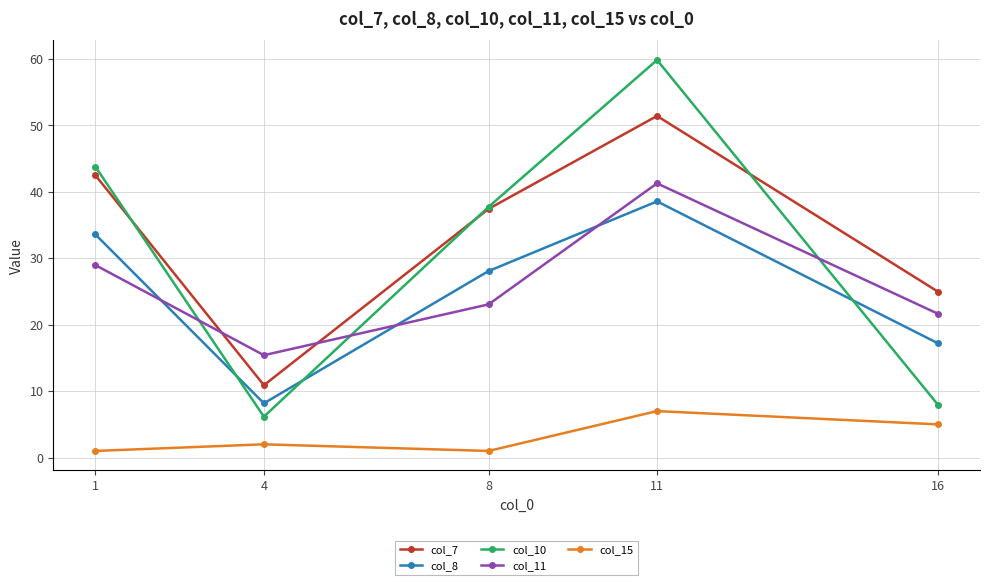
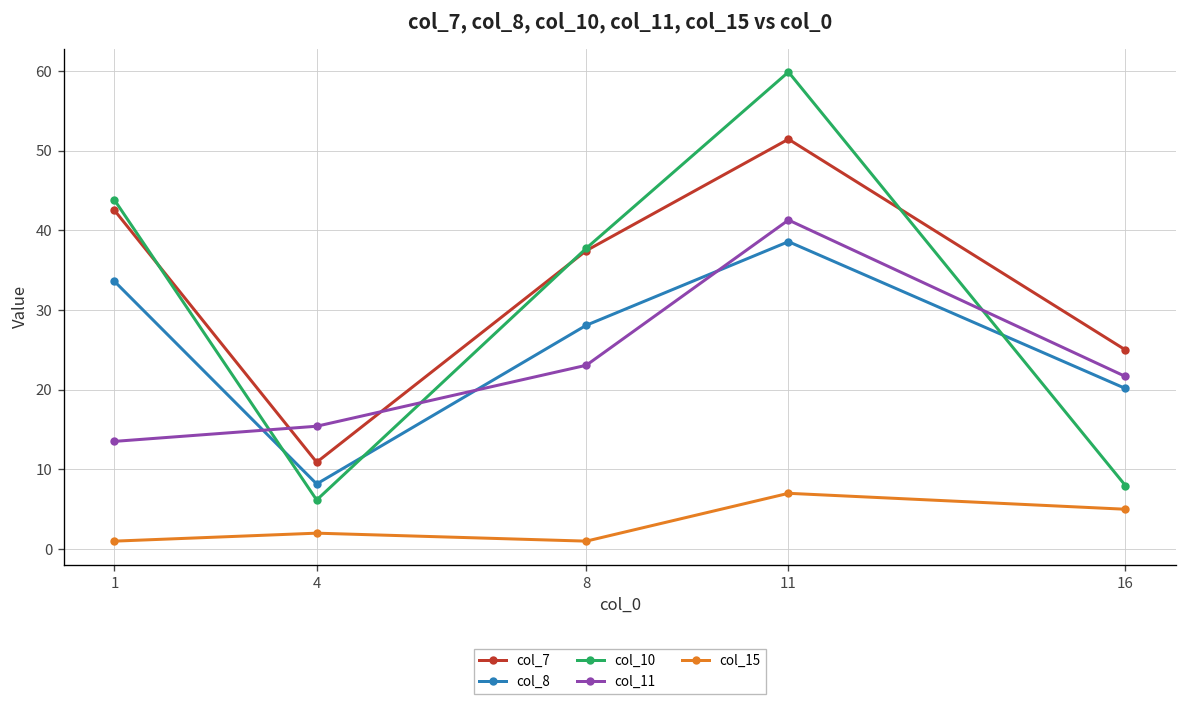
col_11, 1: 29 -> 14
col_8, 16: 17 -> 20
